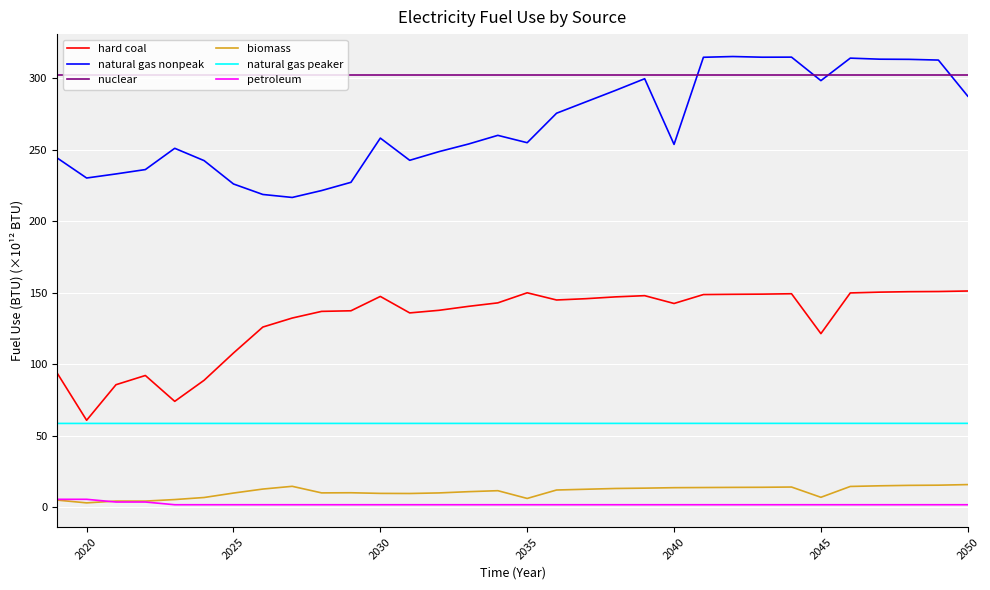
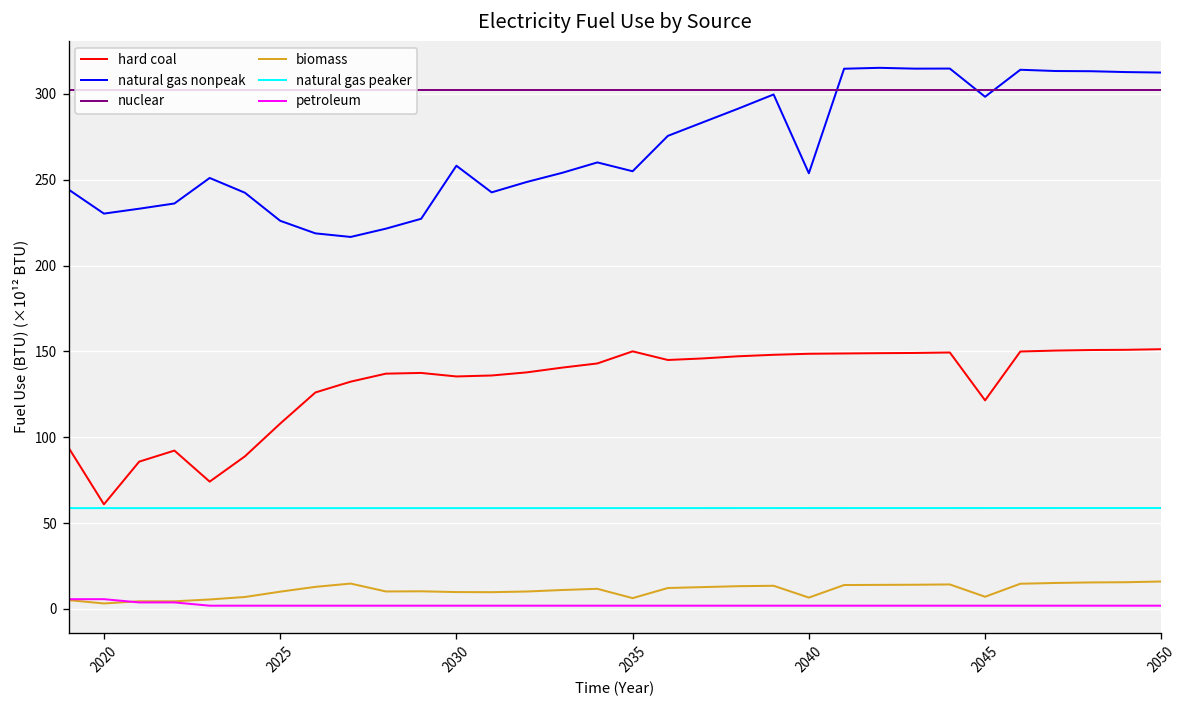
hard coal, 2030: 147 -> 135
hard coal, 2040: 143 -> 149
biomass, 2040: 14 -> 7
natural gas nonpeak, 2050: 288 -> 312
